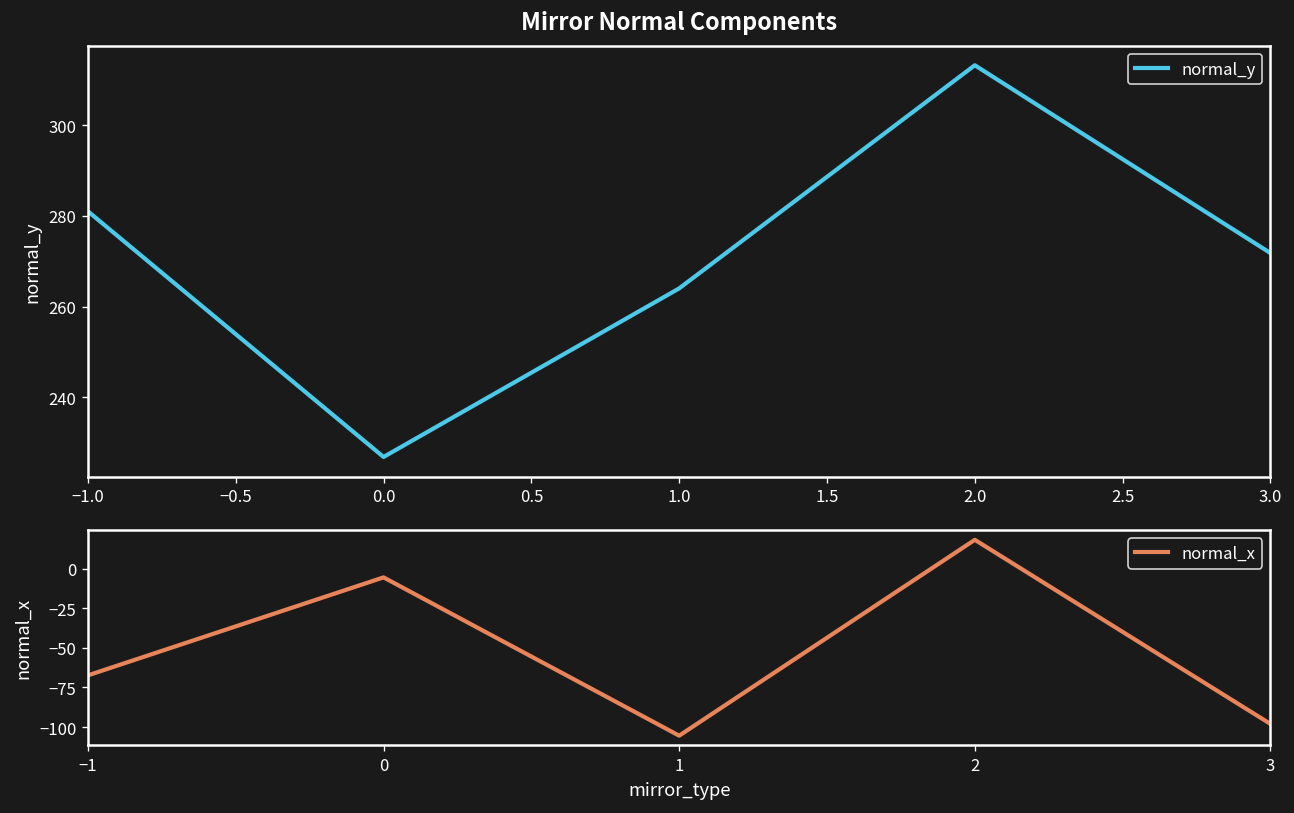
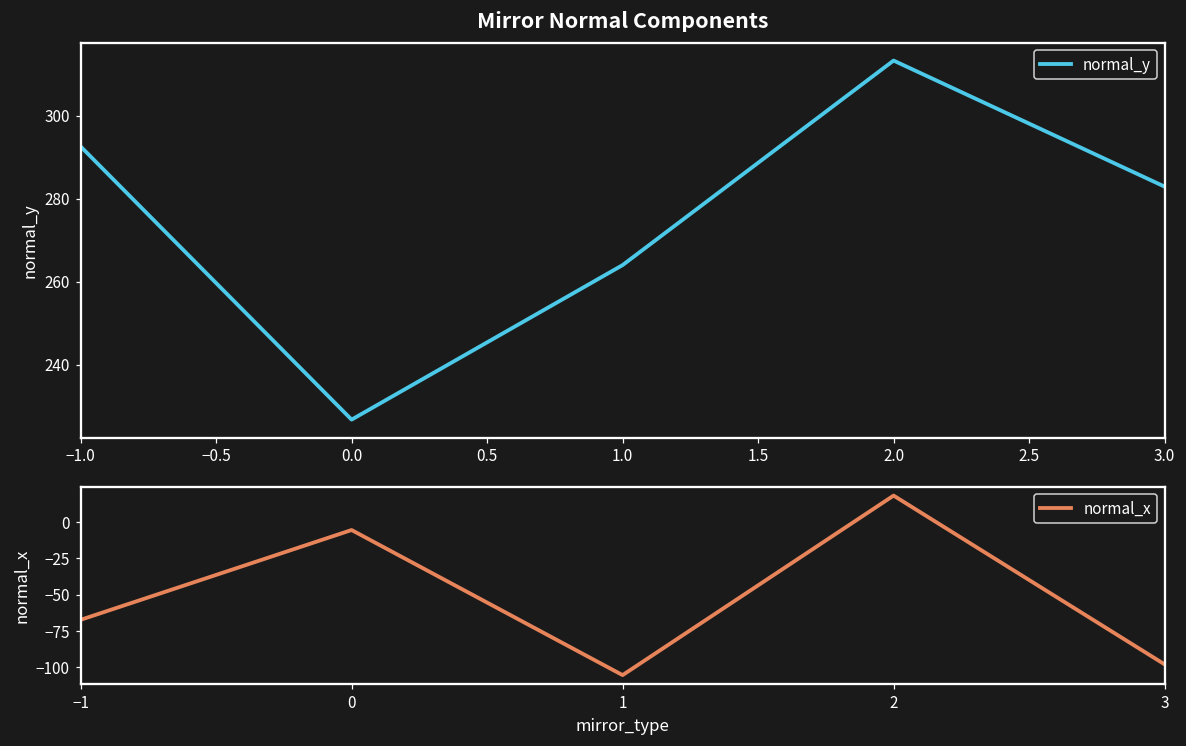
Mirror Normal Components, −1.0: 281 -> 293
Mirror Normal Components, 3.0: 272 -> 283
